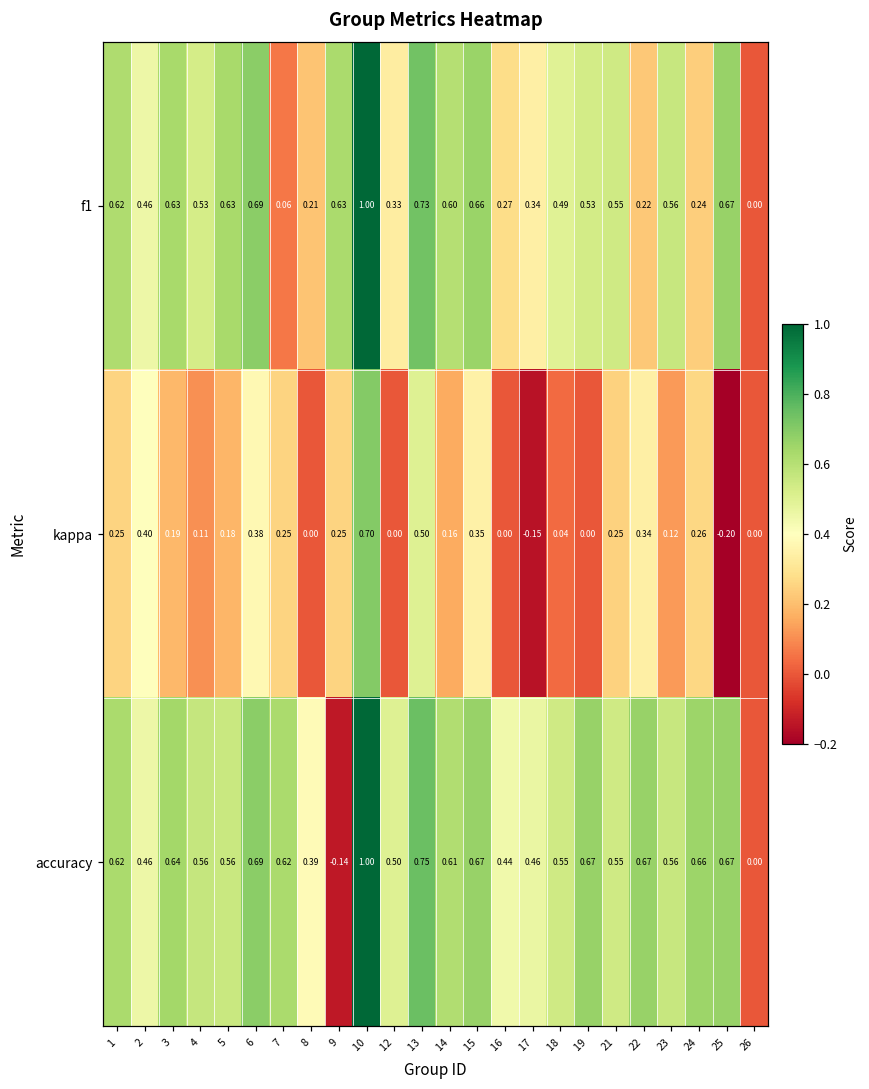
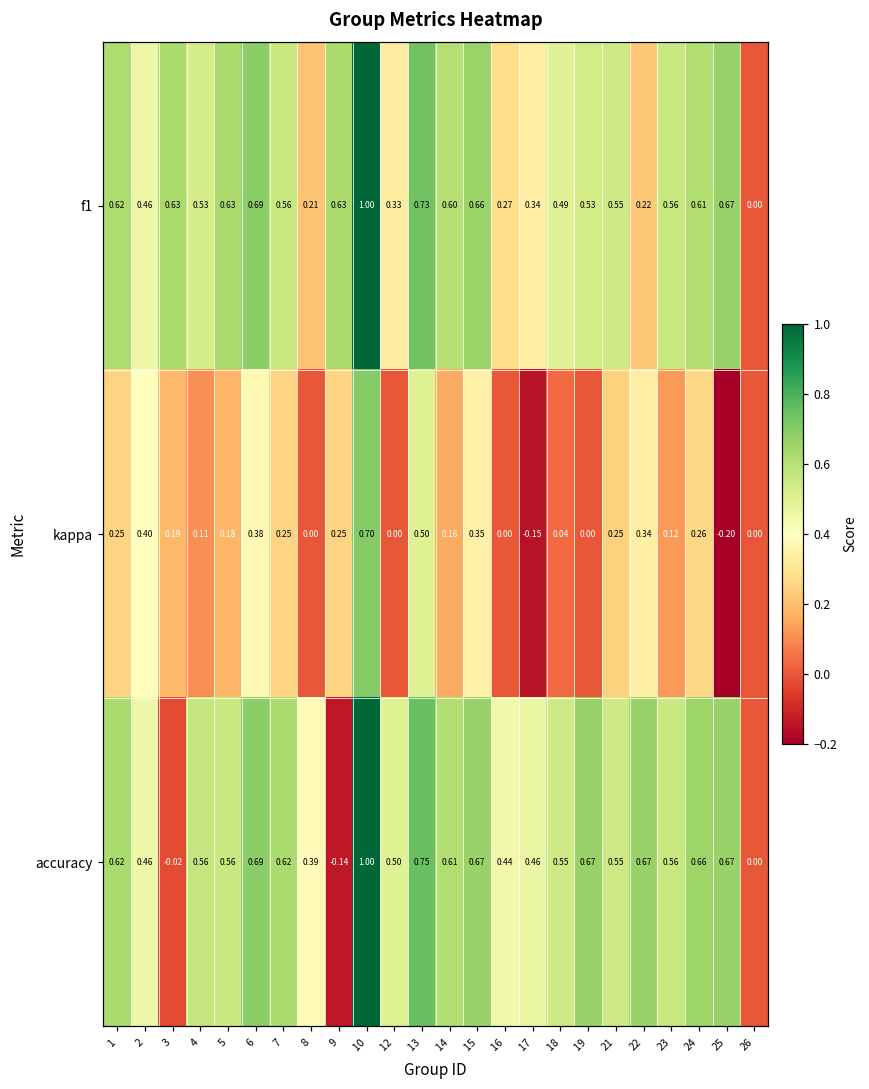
f1, 7: 0.06 -> 0.56
f1, 24: 0.24 -> 0.61
accuracy, 3: 0.64 -> -0.02
